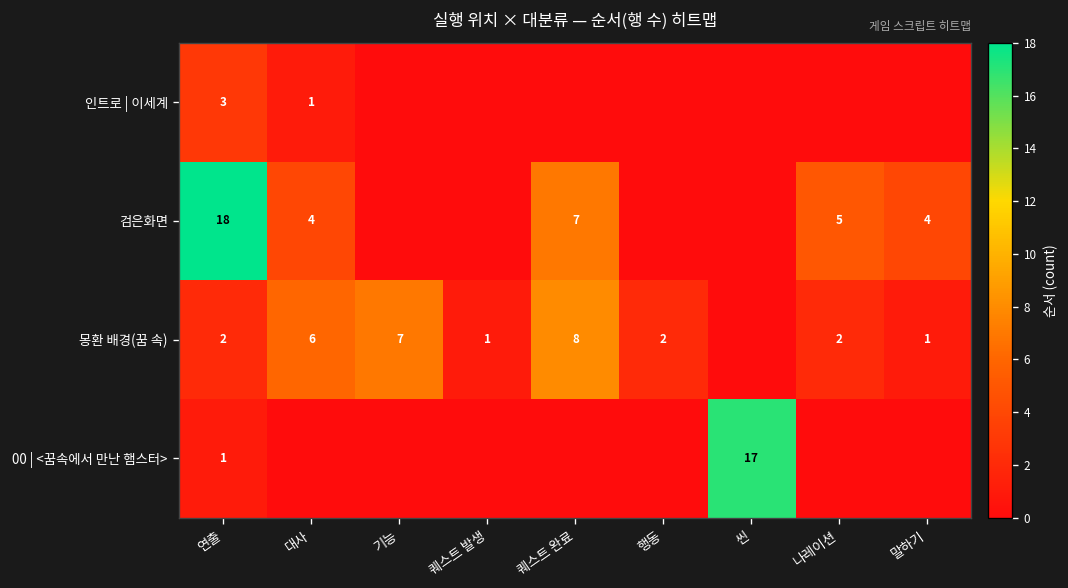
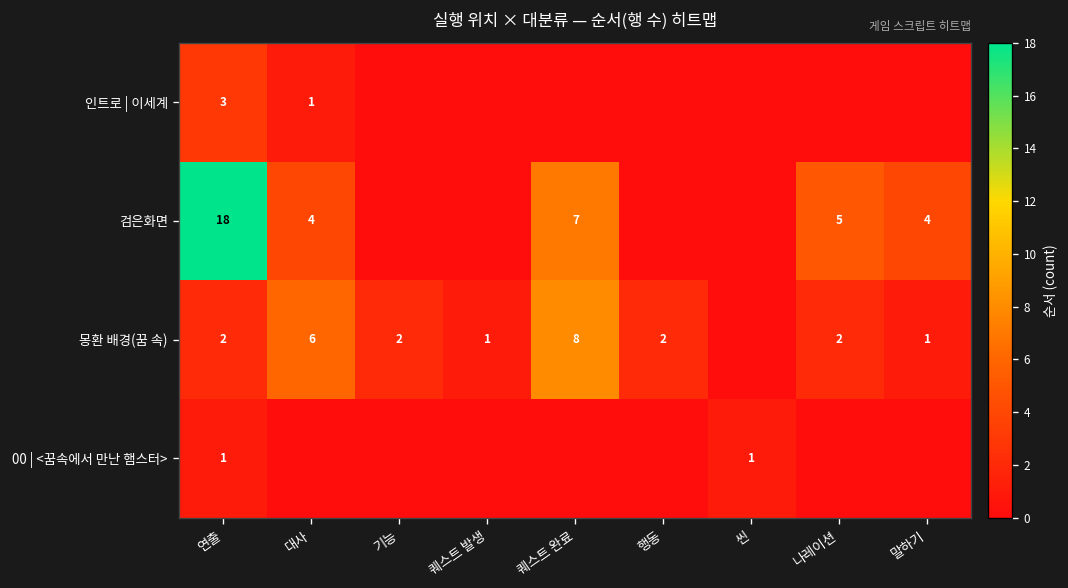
몽환 배경(꿈 속), 기능: 7 -> 2
00 | <꿈속에서 만난 햄스터>, 씬: 17 -> 1
